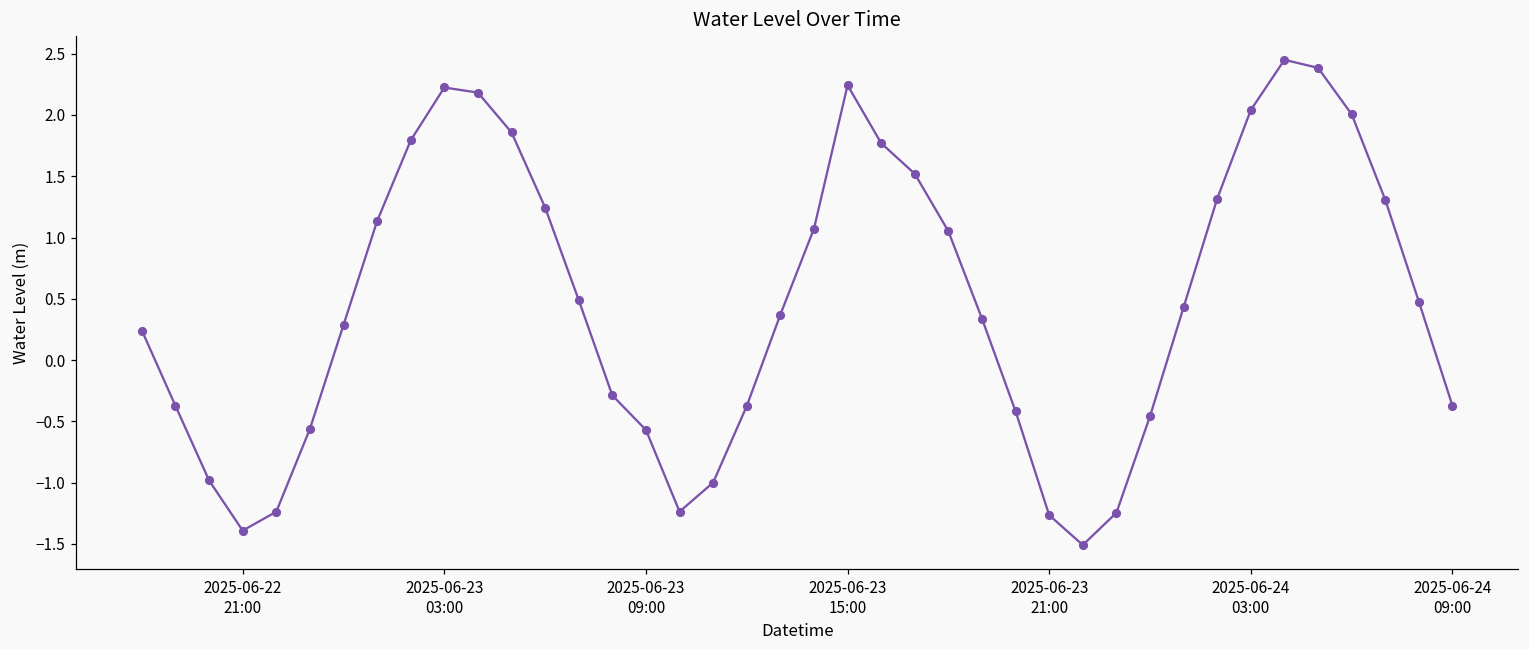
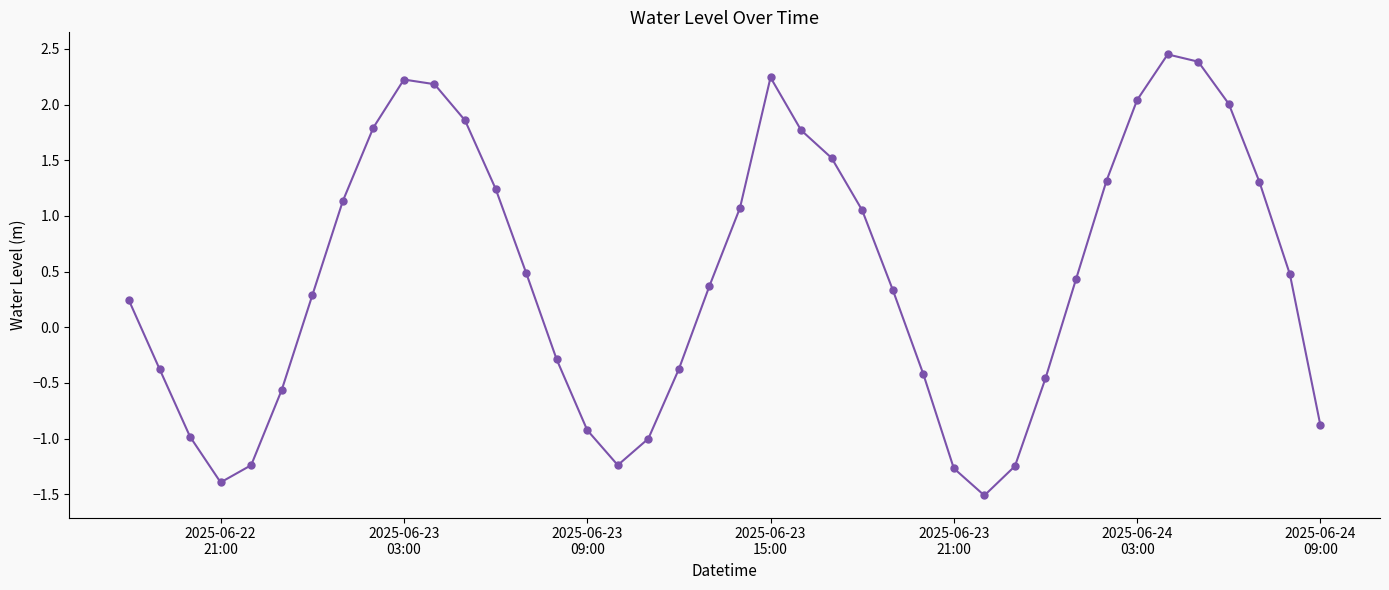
2025-06-23 09:00: -0.57 -> -0.92
2025-06-24 09:00: -0.37 -> -0.88
